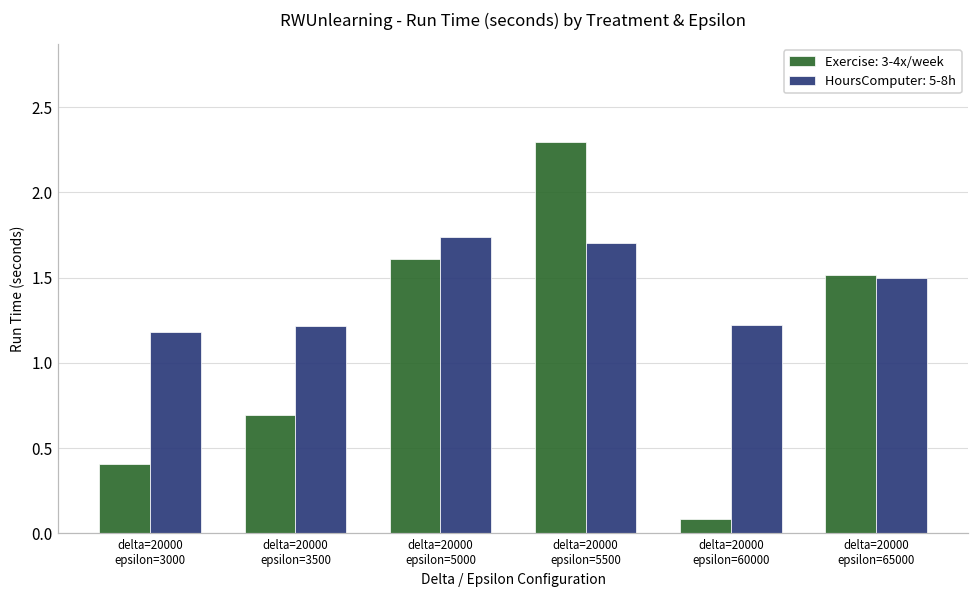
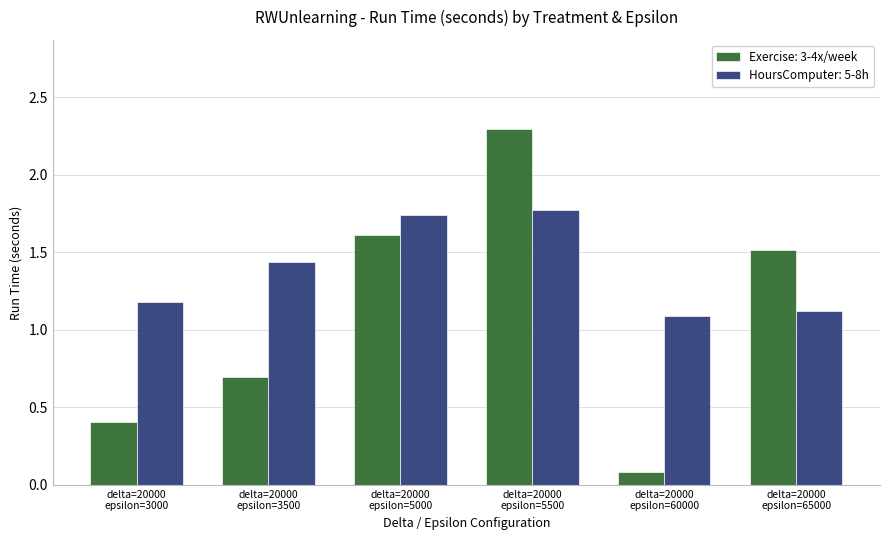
HoursComputer: 5-8h, delta=20000 epsilon=3500: 1.22 -> 1.44
HoursComputer: 5-8h, delta=20000 epsilon=5500: 1.70 -> 1.77
HoursComputer: 5-8h, delta=20000 epsilon=60000: 1.22 -> 1.09
HoursComputer: 5-8h, delta=20000 epsilon=65000: 1.50 -> 1.12
